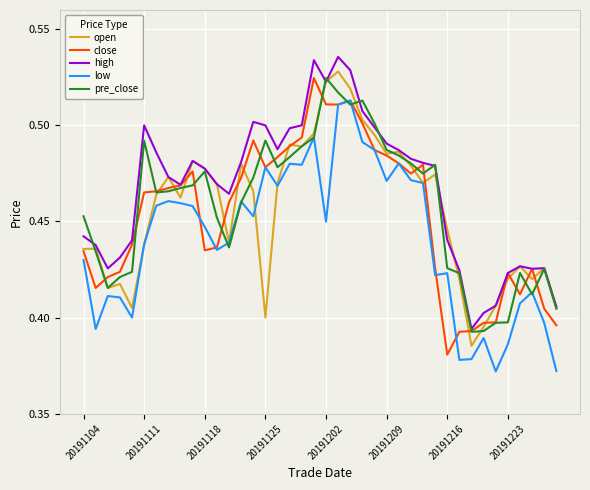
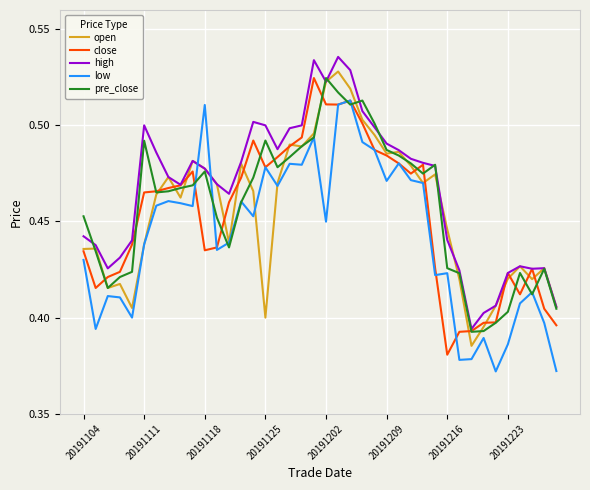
low, 20191118: 0.447 -> 0.511
pre_close, 20191223: 0.398 -> 0.403
